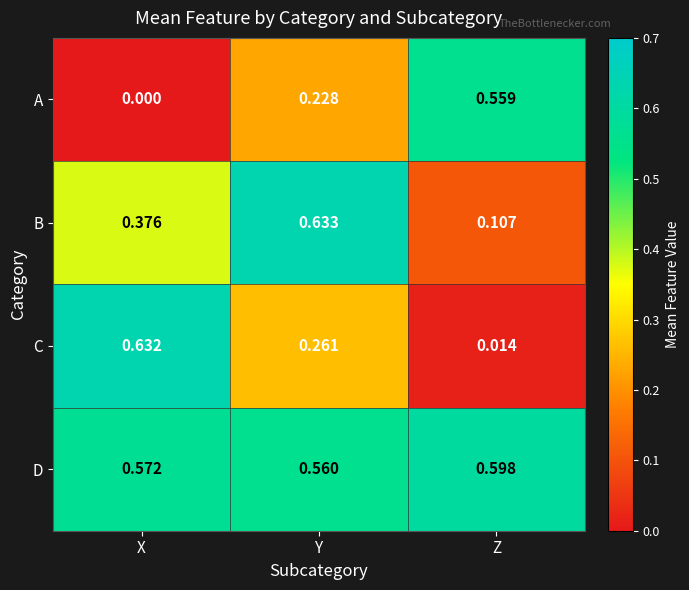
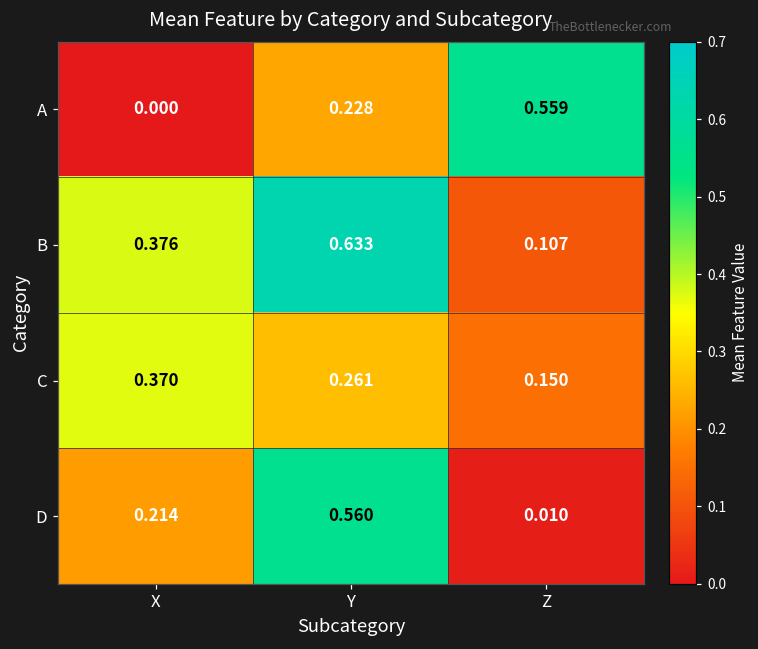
C, X: 0.632 -> 0.370
C, Z: 0.014 -> 0.150
D, X: 0.572 -> 0.214
D, Z: 0.598 -> 0.010
